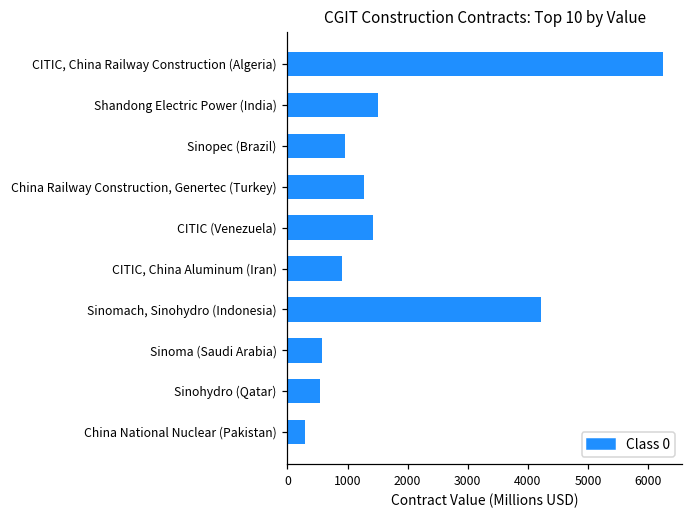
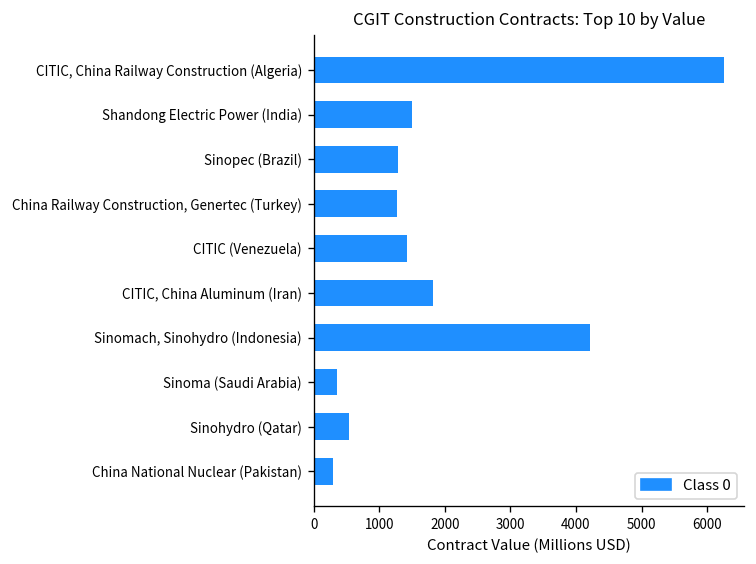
Sinopec (Brazil): 1000 -> 1300
CITIC, China Aluminum (Iran): 900 -> 1800
Sinoma (Saudi Arabia): 600 -> 400
